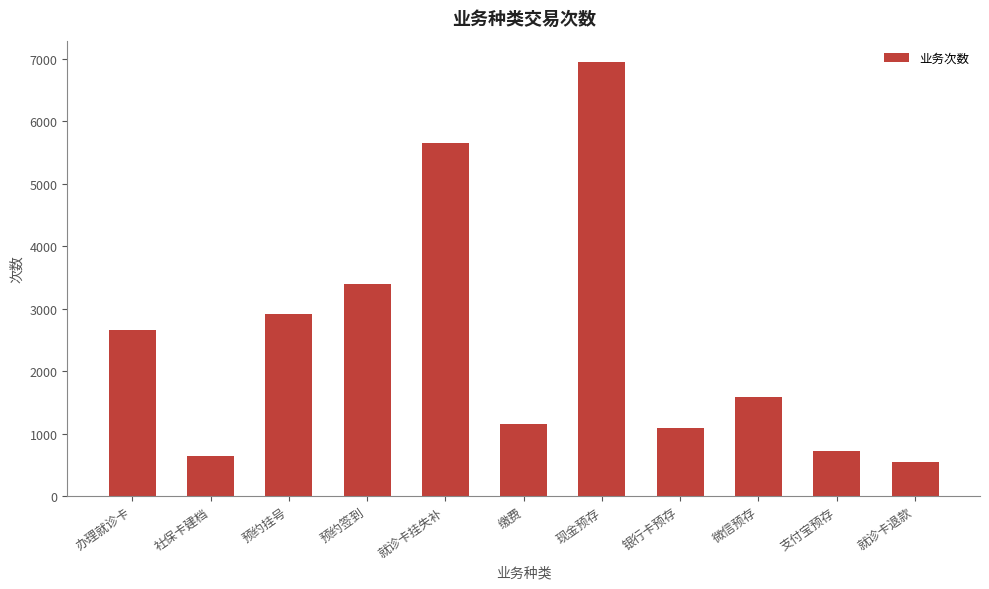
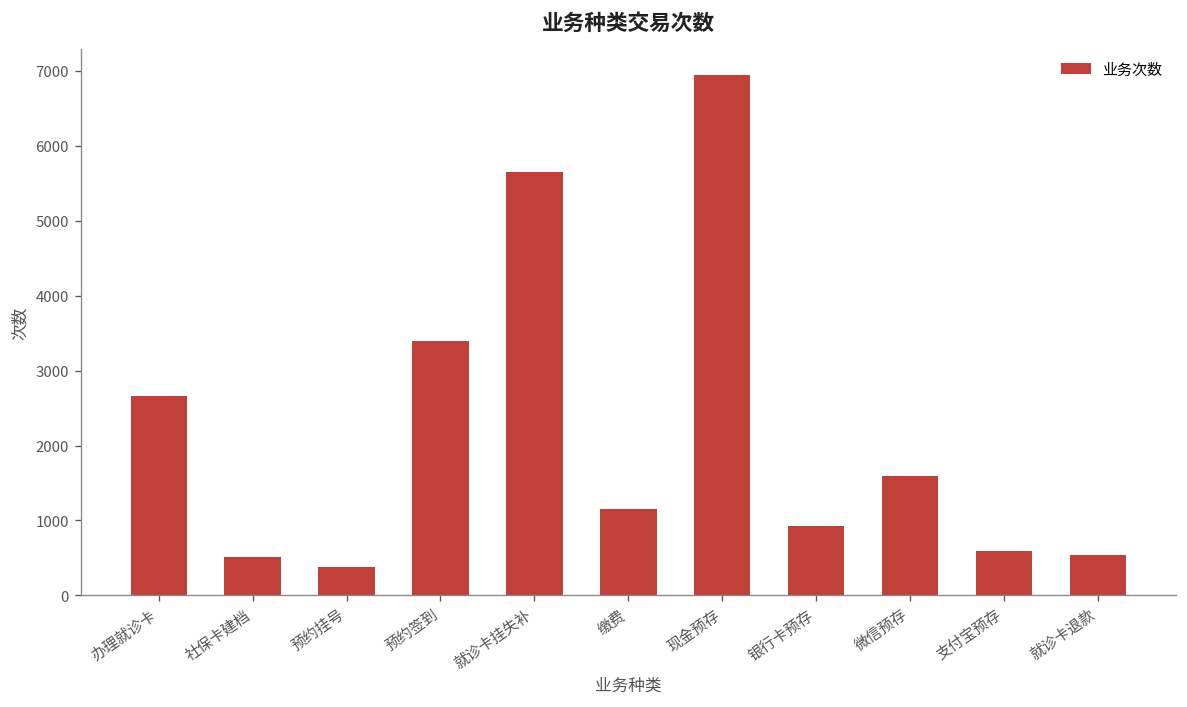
社保卡建档: 600 -> 500
预约挂号: 2900 -> 400
银行卡预存: 1100 -> 900
支付宝预存: 700 -> 600
